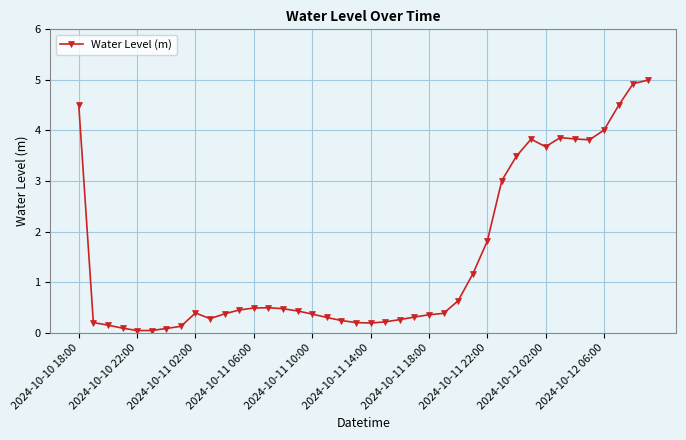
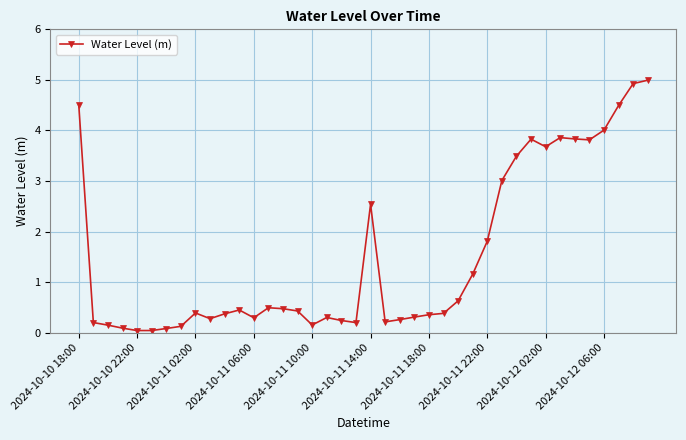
2024-10-11 06:00: 0.5 -> 0.3
2024-10-11 10:00: 0.4 -> 0.2
2024-10-11 14:00: 0.2 -> 2.5
